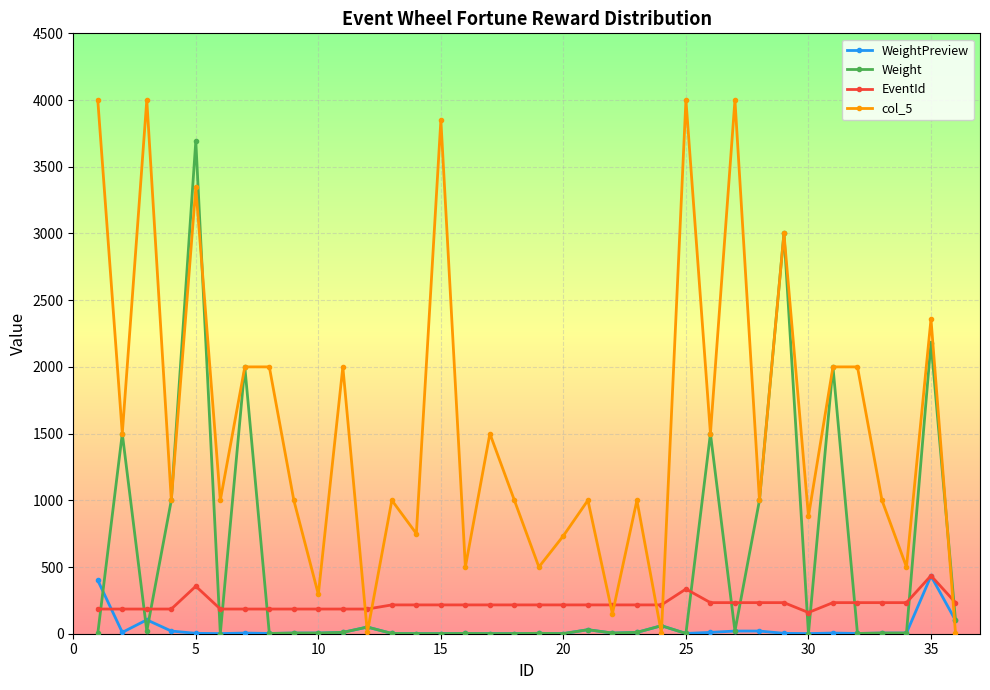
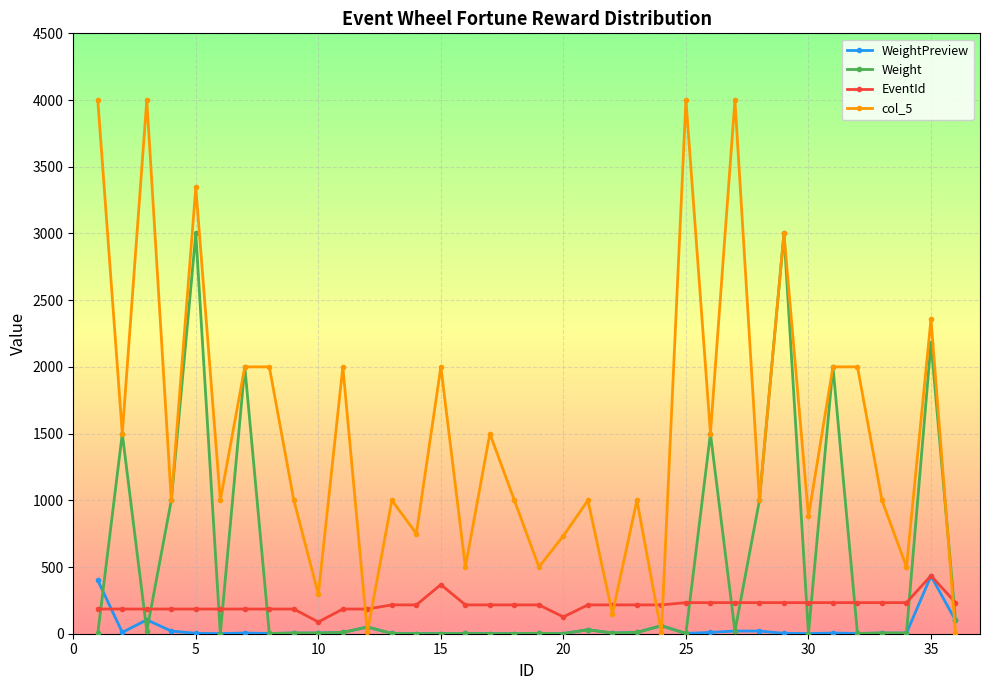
Weight, 5: 3690 -> 3000
EventId, 5: 360 -> 190
EventId, 10: 190 -> 90
EventId, 15: 220 -> 370
col_5, 15: 3850 -> 2000
EventId, 20: 220 -> 130
EventId, 25: 340 -> 230
EventId, 30: 160 -> 230
